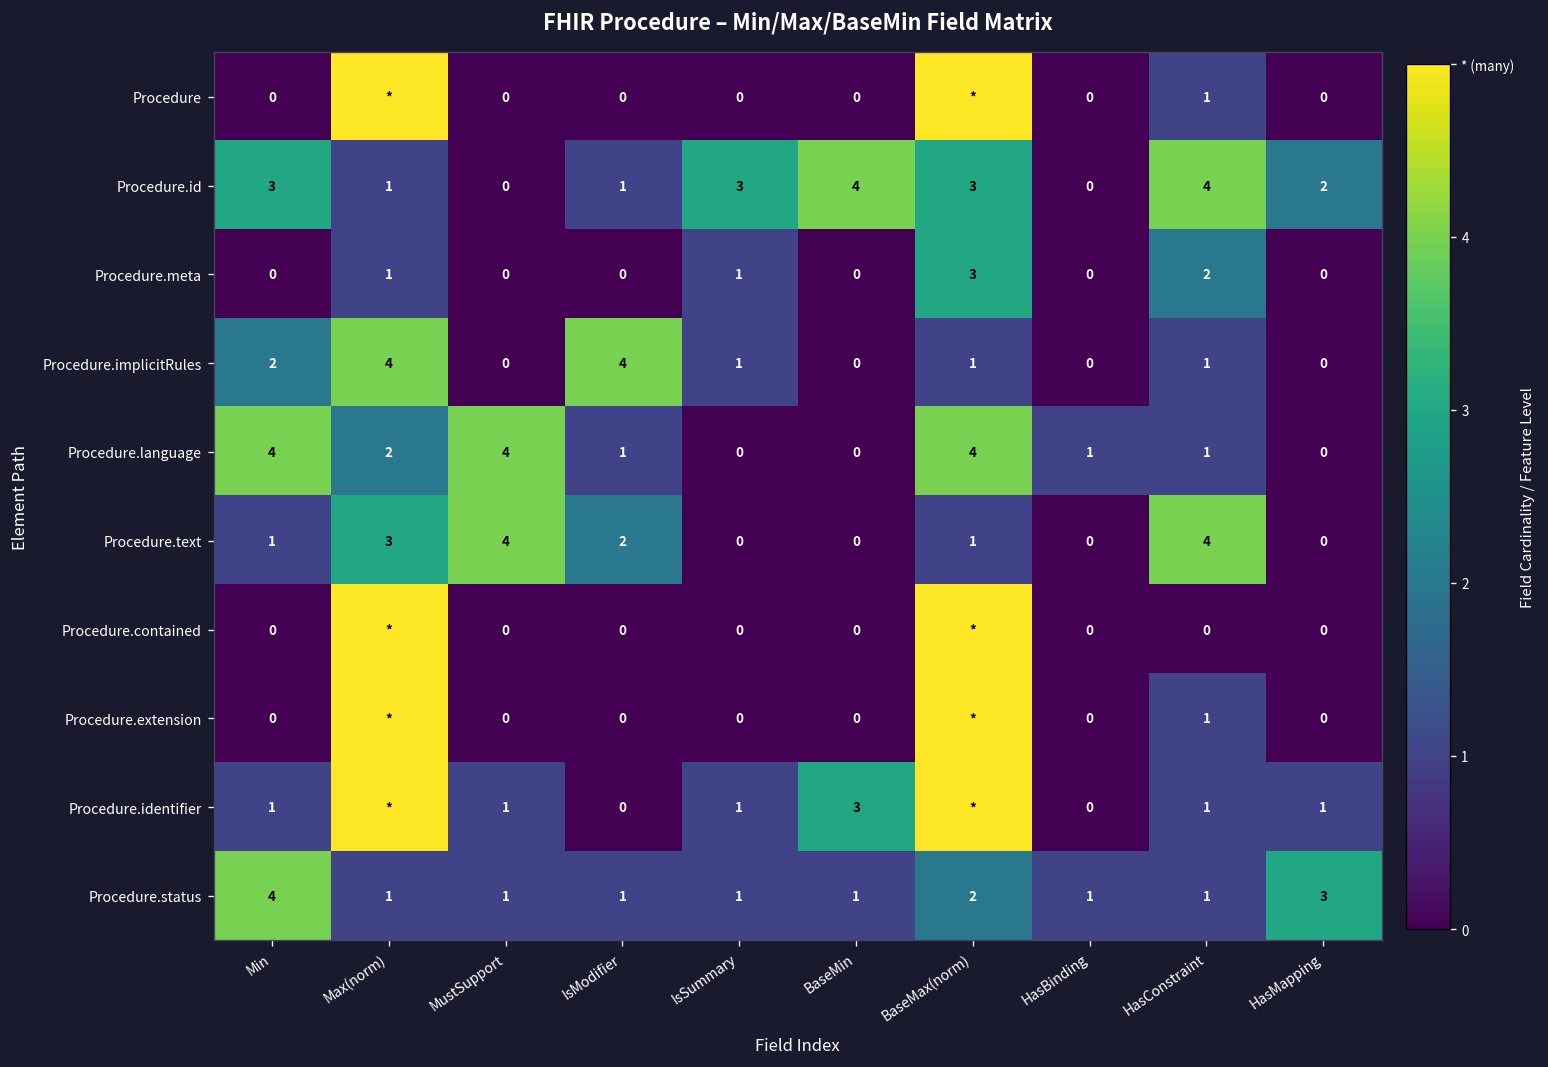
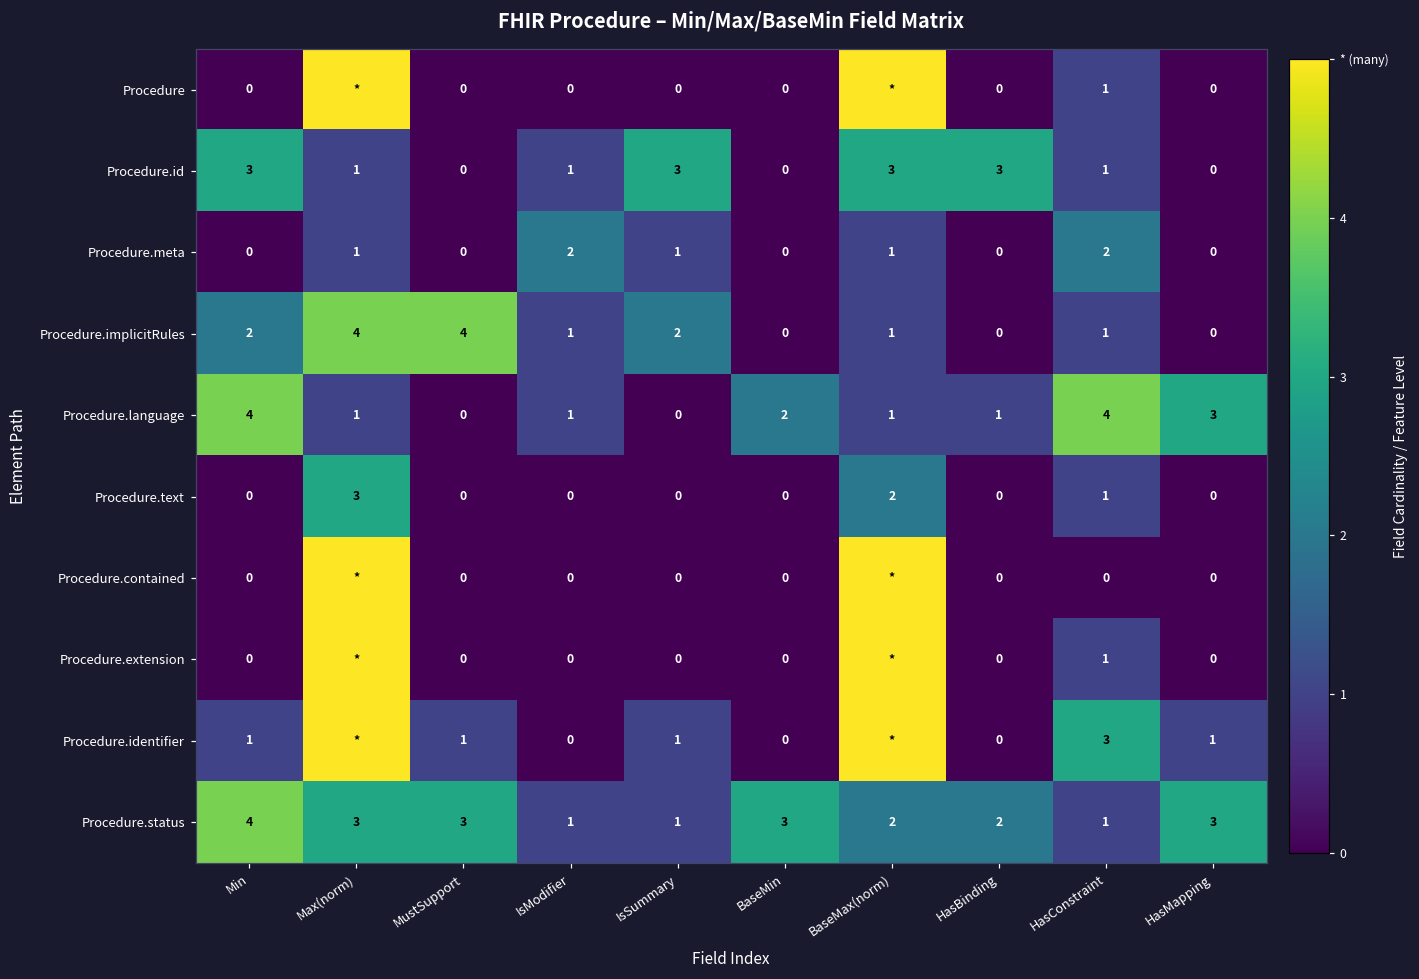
Procedure.id, BaseMin: 4 -> 0
Procedure.id, HasBinding: 0 -> 3
Procedure.id, HasConstraint: 4 -> 1
Procedure.id, HasMapping: 2 -> 0
Procedure.meta, IsModifier: 0 -> 2
Procedure.meta, BaseMax(norm): 3 -> 1
Procedure.implicitRules, MustSupport: 0 -> 4
Procedure.implicitRules, IsModifier: 4 -> 1
Procedure.implicitRules, IsSummary: 1 -> 2
Procedure.language, Max(norm): 2 -> 1
Procedure.language, MustSupport: 4 -> 0
Procedure.language, BaseMin: 0 -> 2
Procedure.language, BaseMax(norm): 4 -> 1
Procedure.language, HasConstraint: 1 -> 4
Procedure.language, HasMapping: 0 -> 3
Procedure.text, Min: 1 -> 0
Procedure.text, MustSupport: 4 -> 0
Procedure.text, IsModifier: 2 -> 0
Procedure.text, BaseMax(norm): 1 -> 2
Procedure.text, HasConstraint: 4 -> 1
Procedure.identifier, BaseMin: 3 -> 0
Procedure.identifier, HasConstraint: 1 -> 3
Procedure.status, Max(norm): 1 -> 3
Procedure.status, MustSupport: 1 -> 3
Procedure.status, BaseMin: 1 -> 3
Procedure.status, HasBinding: 1 -> 2
